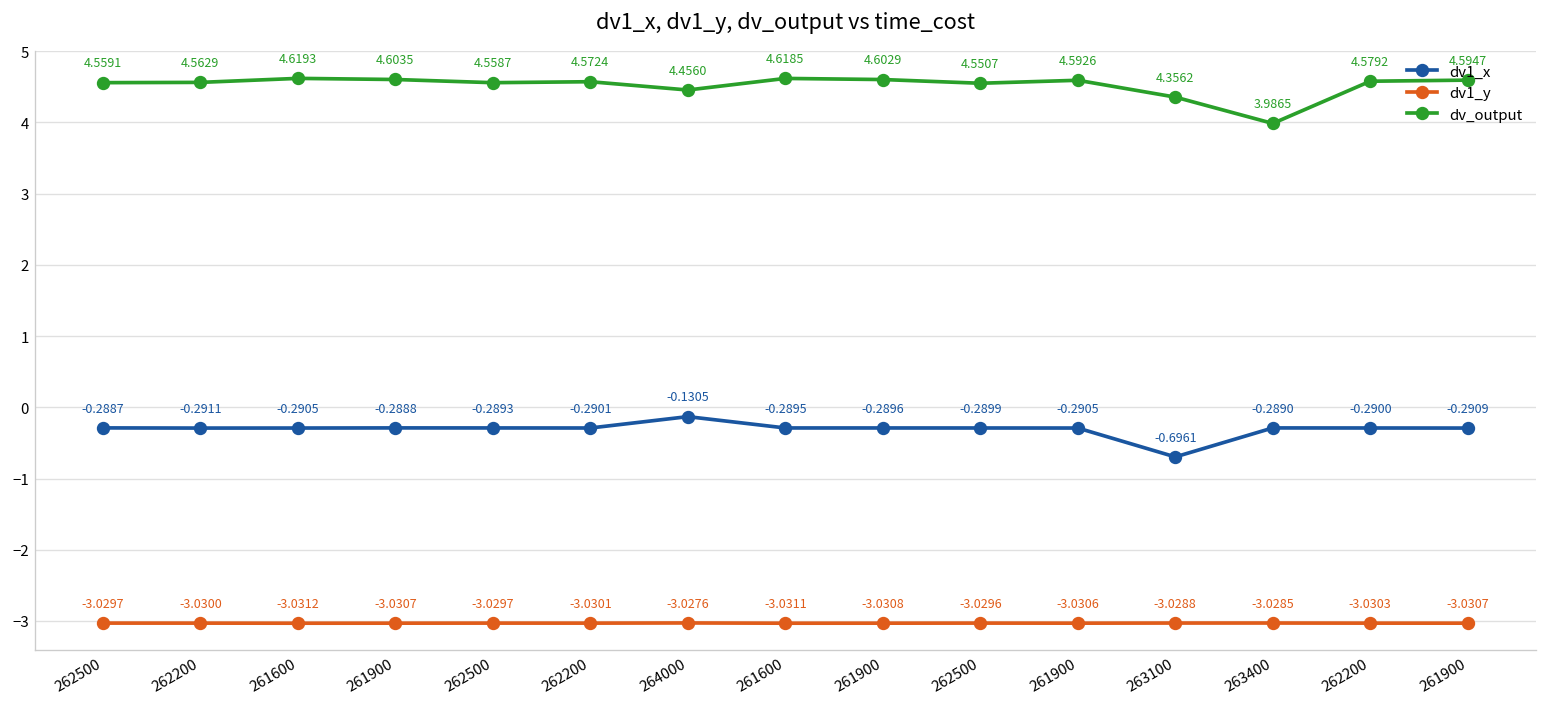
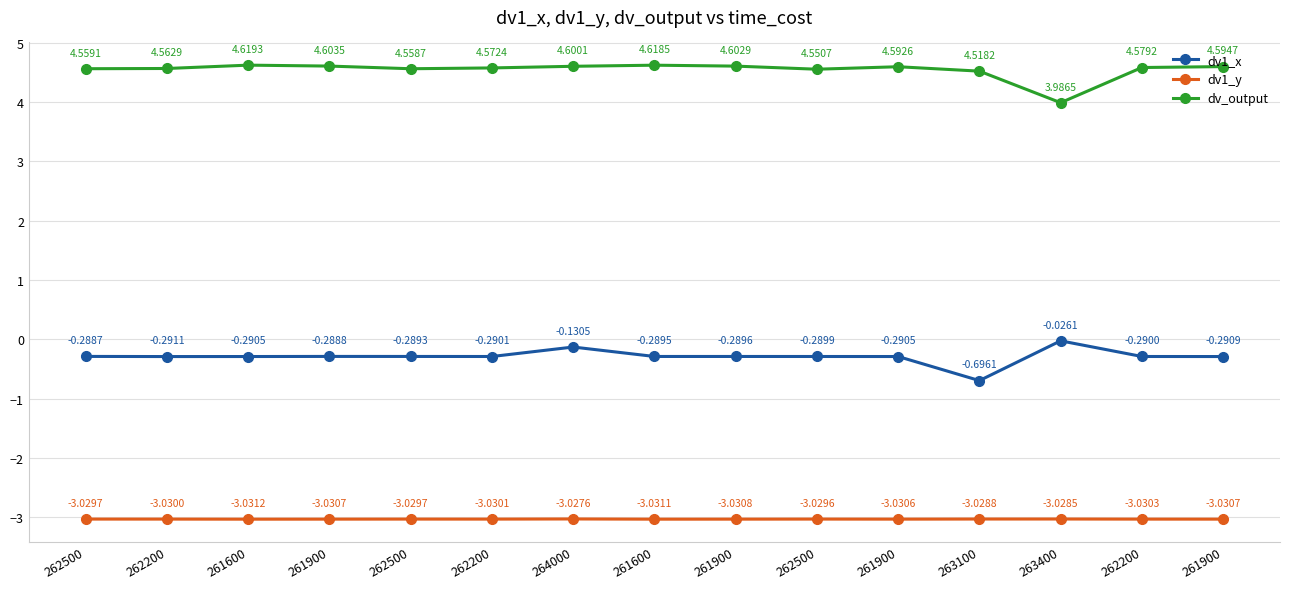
dv_output, 264000: 4.4560 -> 4.6001
dv_output, 263100: 4.3562 -> 4.5182
dv1_x, 263400: -0.2890 -> -0.0261
